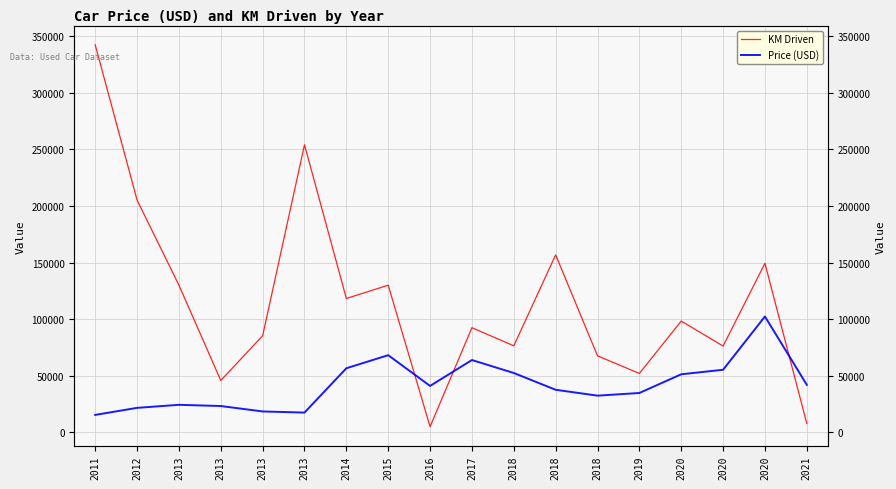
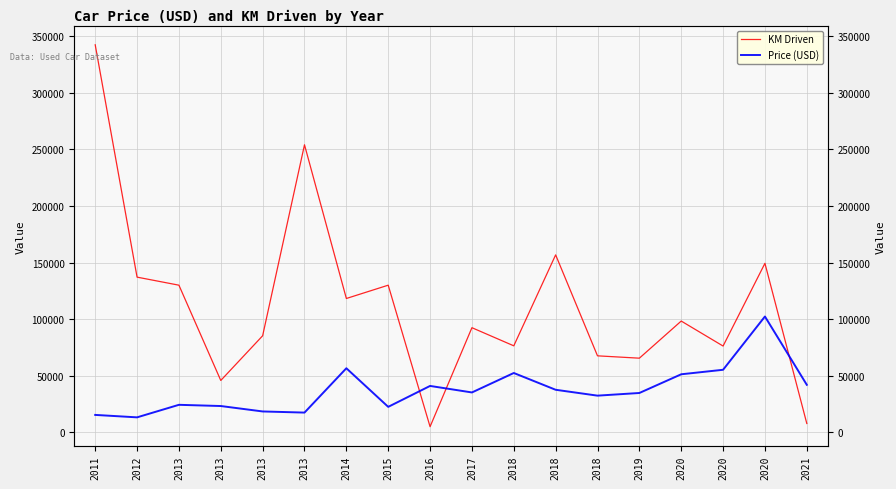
KM Driven, 2012: 205000 -> 137000
Price (USD), 2012: 22000 -> 13000
Price (USD), 2015: 68000 -> 23000
Price (USD), 2017: 64000 -> 35000
KM Driven, 2019: 52000 -> 66000
